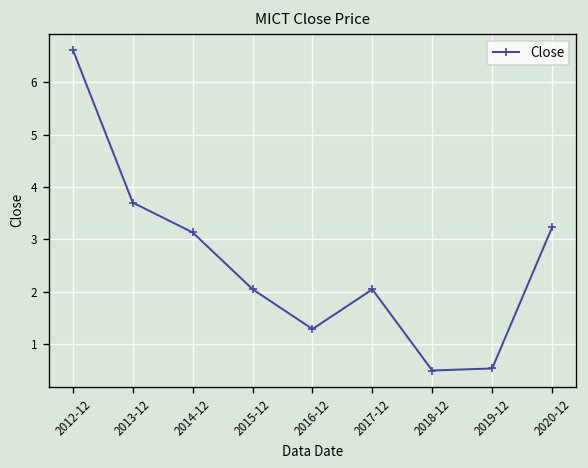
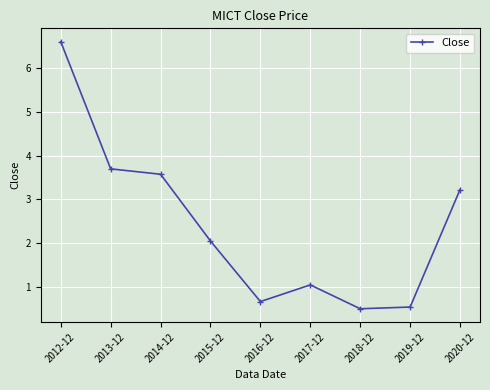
2014-12: 3.1 -> 3.6
2016-12: 1.3 -> 0.7
2017-12: 2.0 -> 1.0
